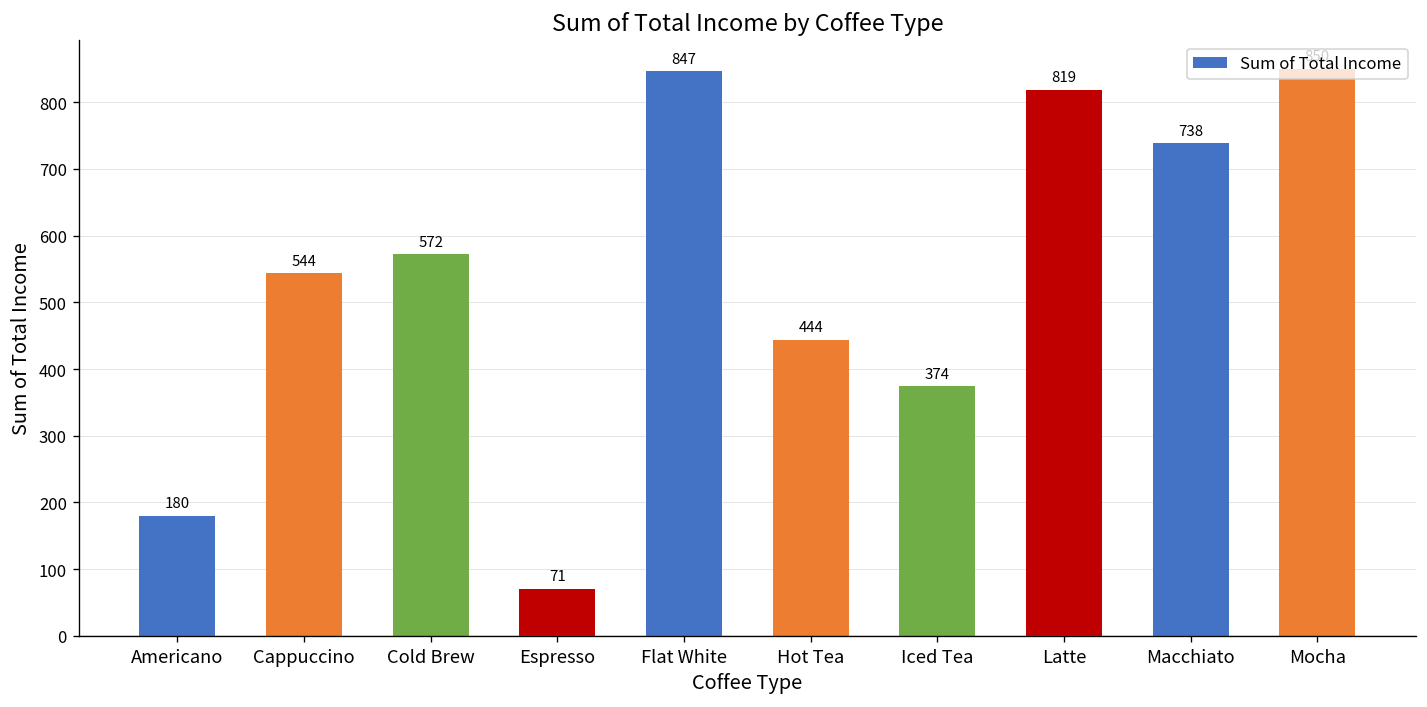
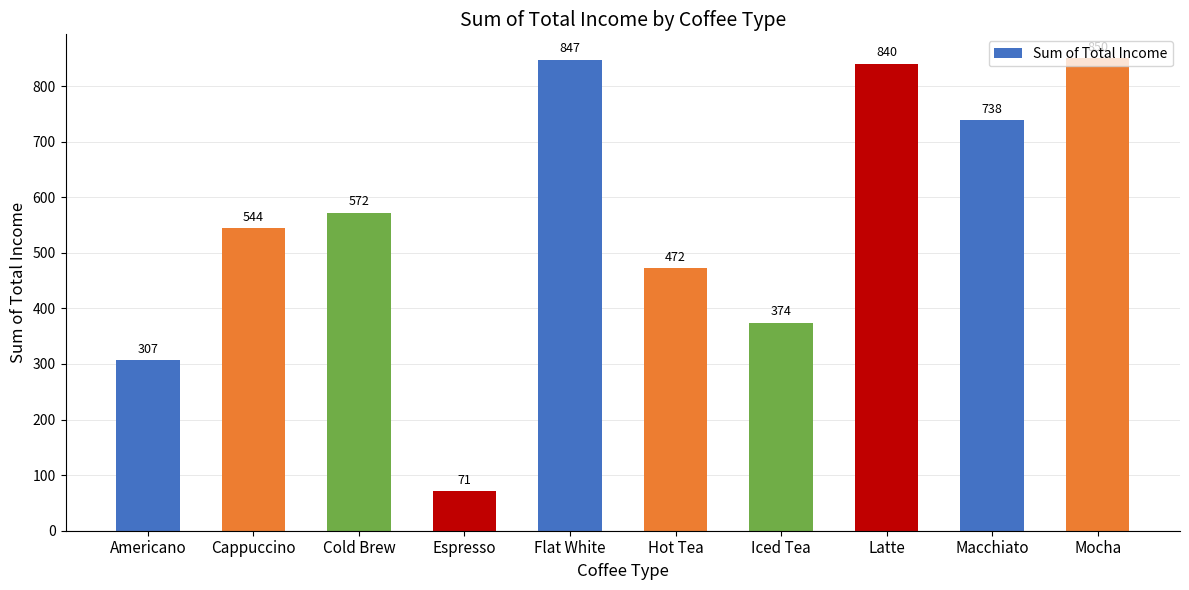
Americano: 180 -> 307
Hot Tea: 444 -> 472
Latte: 819 -> 840
